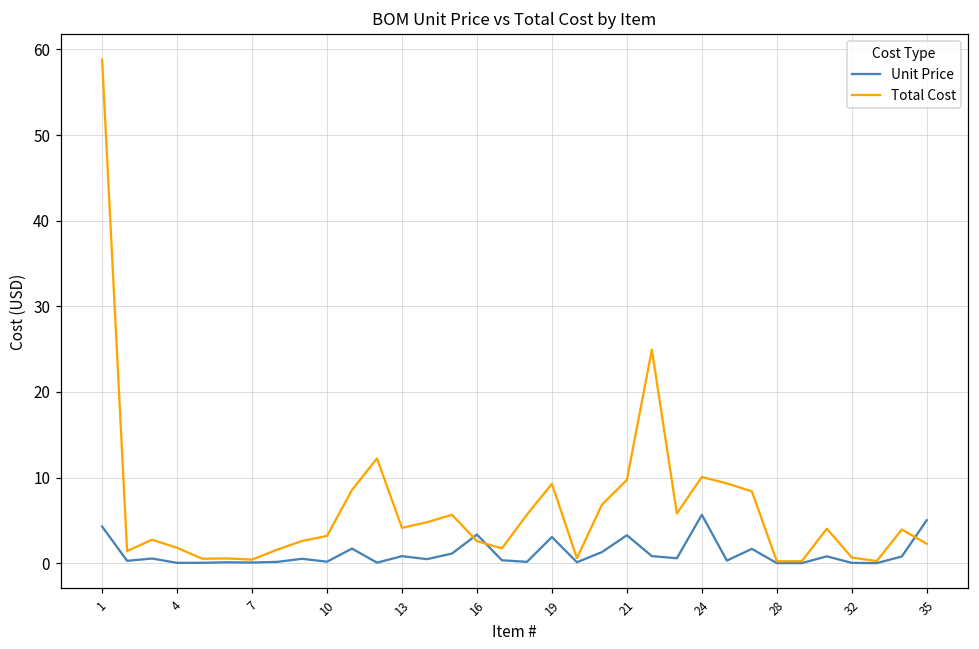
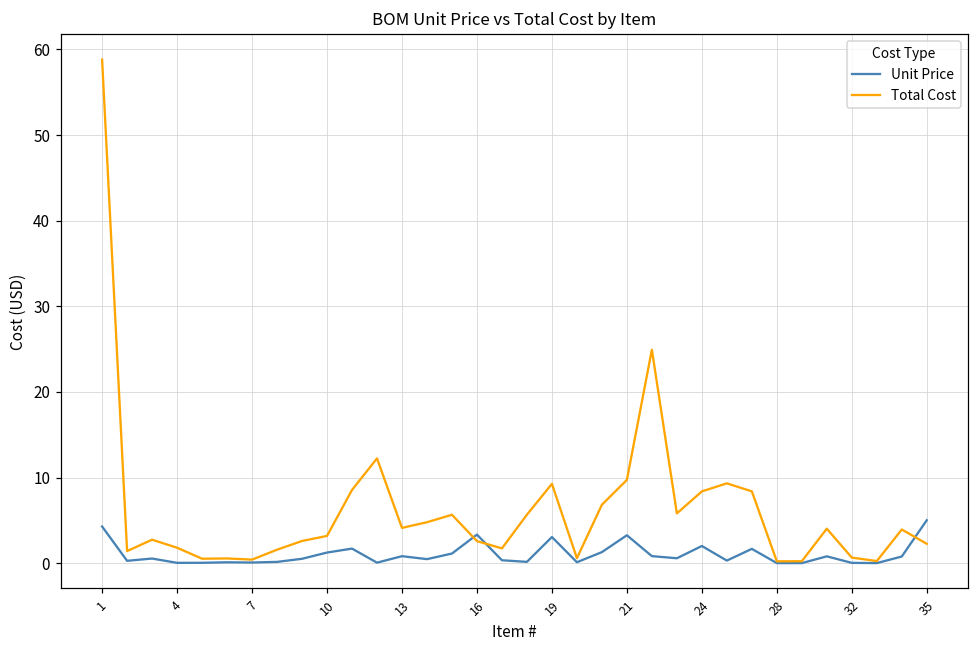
Unit Price, 10: 0 -> 1
Unit Price, 24: 6 -> 2
Total Cost, 24: 10 -> 8
